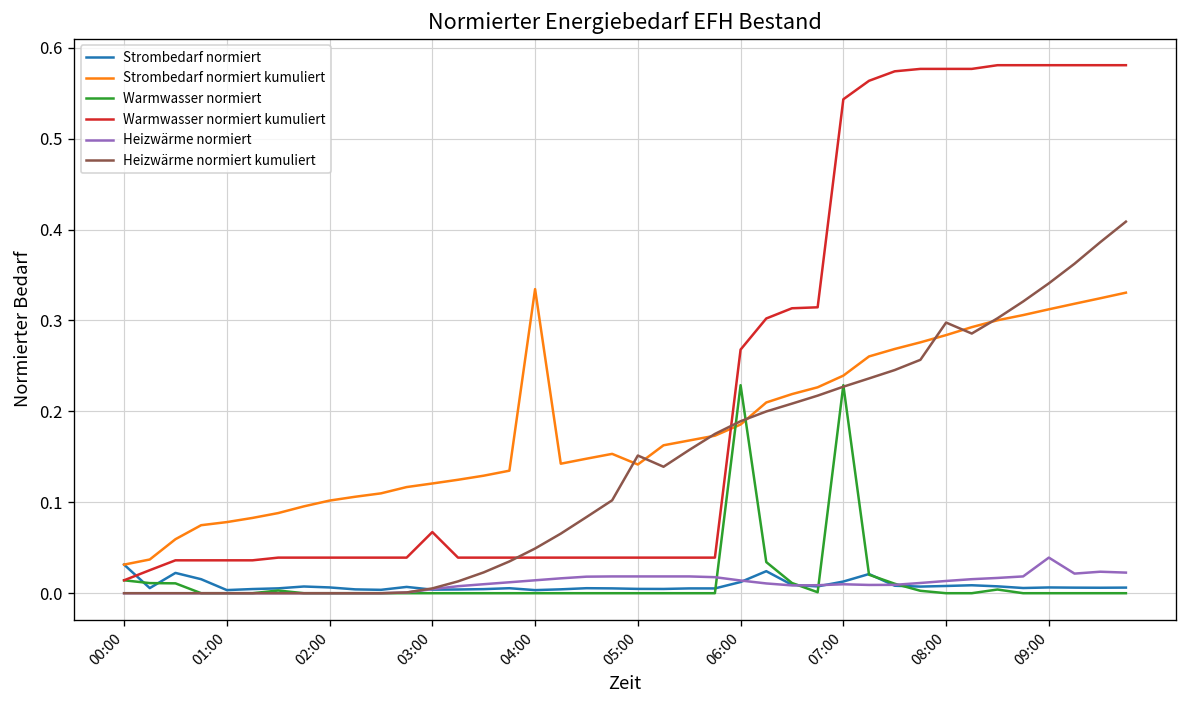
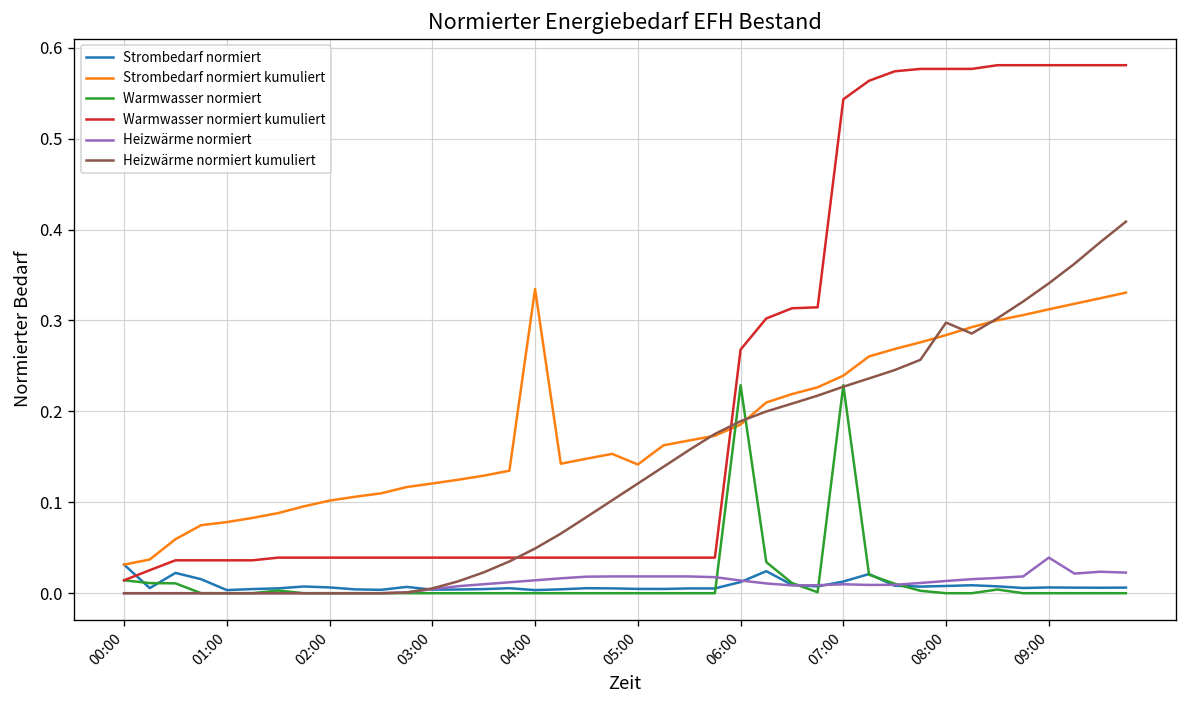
Warmwasser normiert kumuliert, 03:00: 0.07 -> 0.04
Heizwärme normiert kumuliert, 05:00: 0.15 -> 0.12
